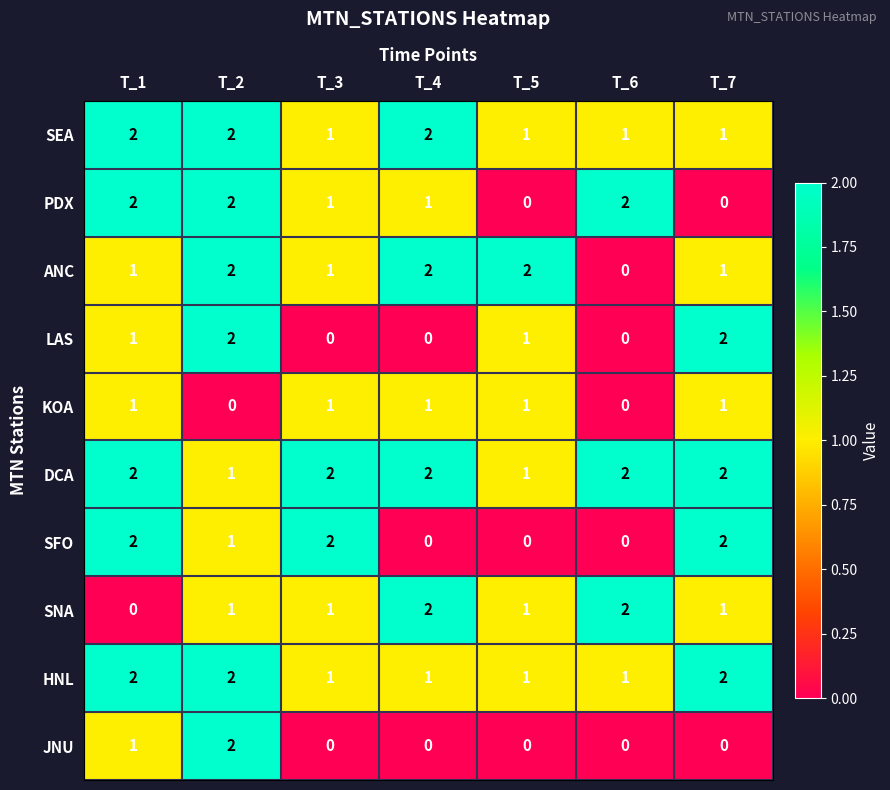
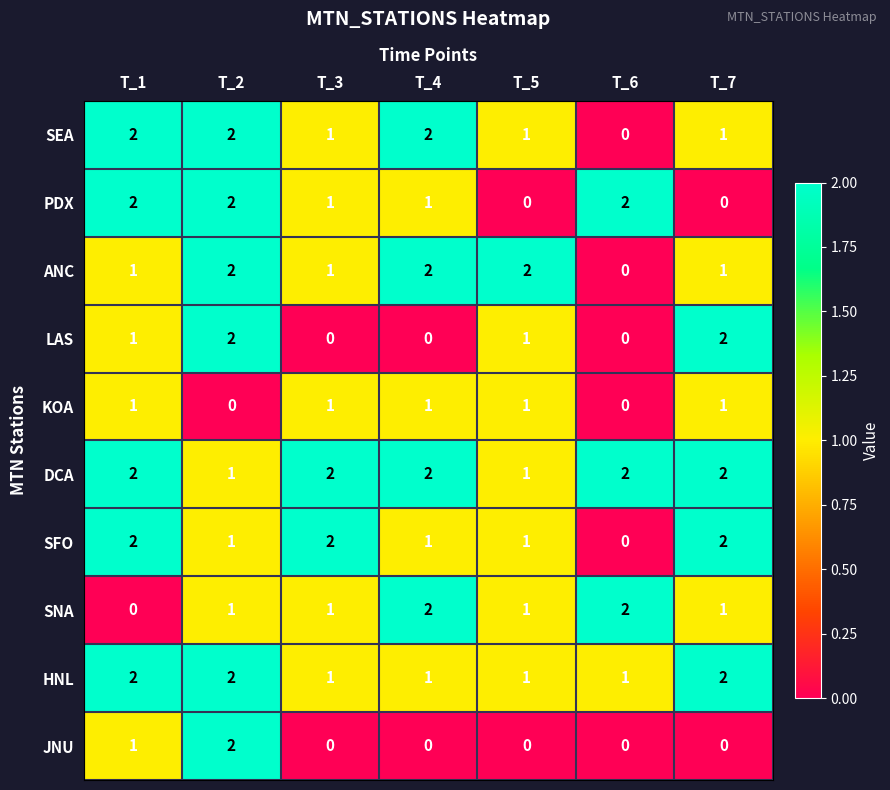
SEA, T_6: 1 -> 0
SFO, T_4: 0 -> 1
SFO, T_5: 0 -> 1
